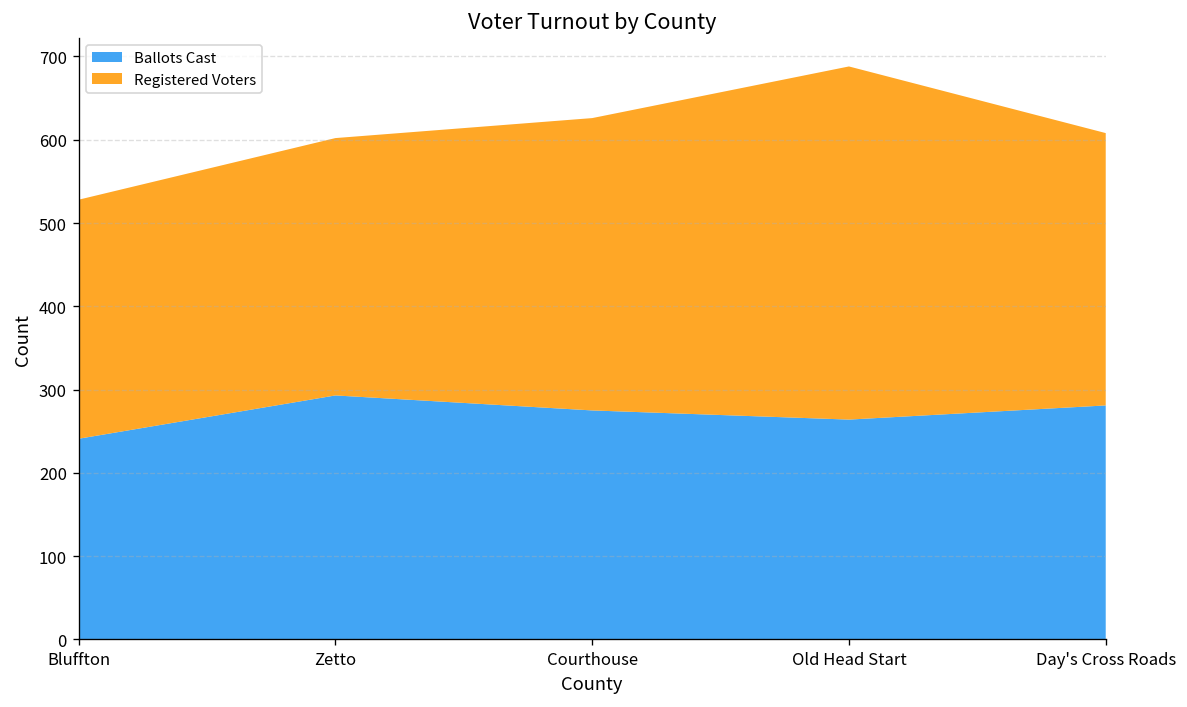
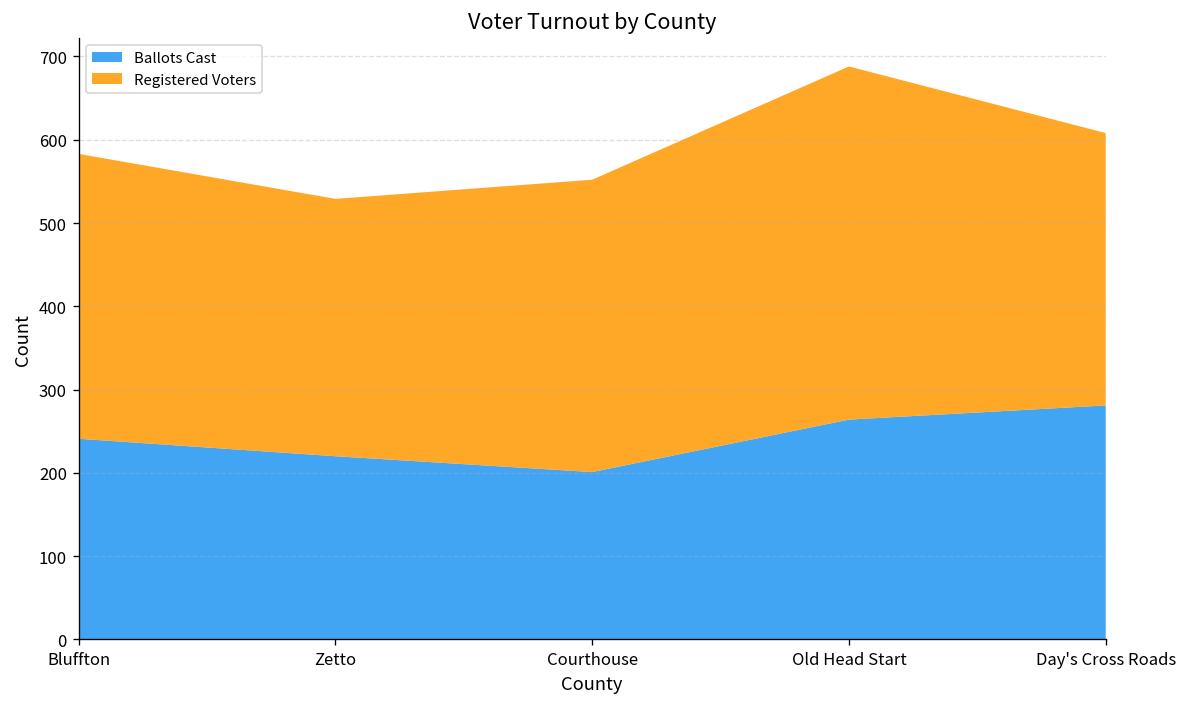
Registered Voters, Bluffton: 290 -> 340
Ballots Cast, Zetto: 290 -> 220
Ballots Cast, Courthouse: 280 -> 200
